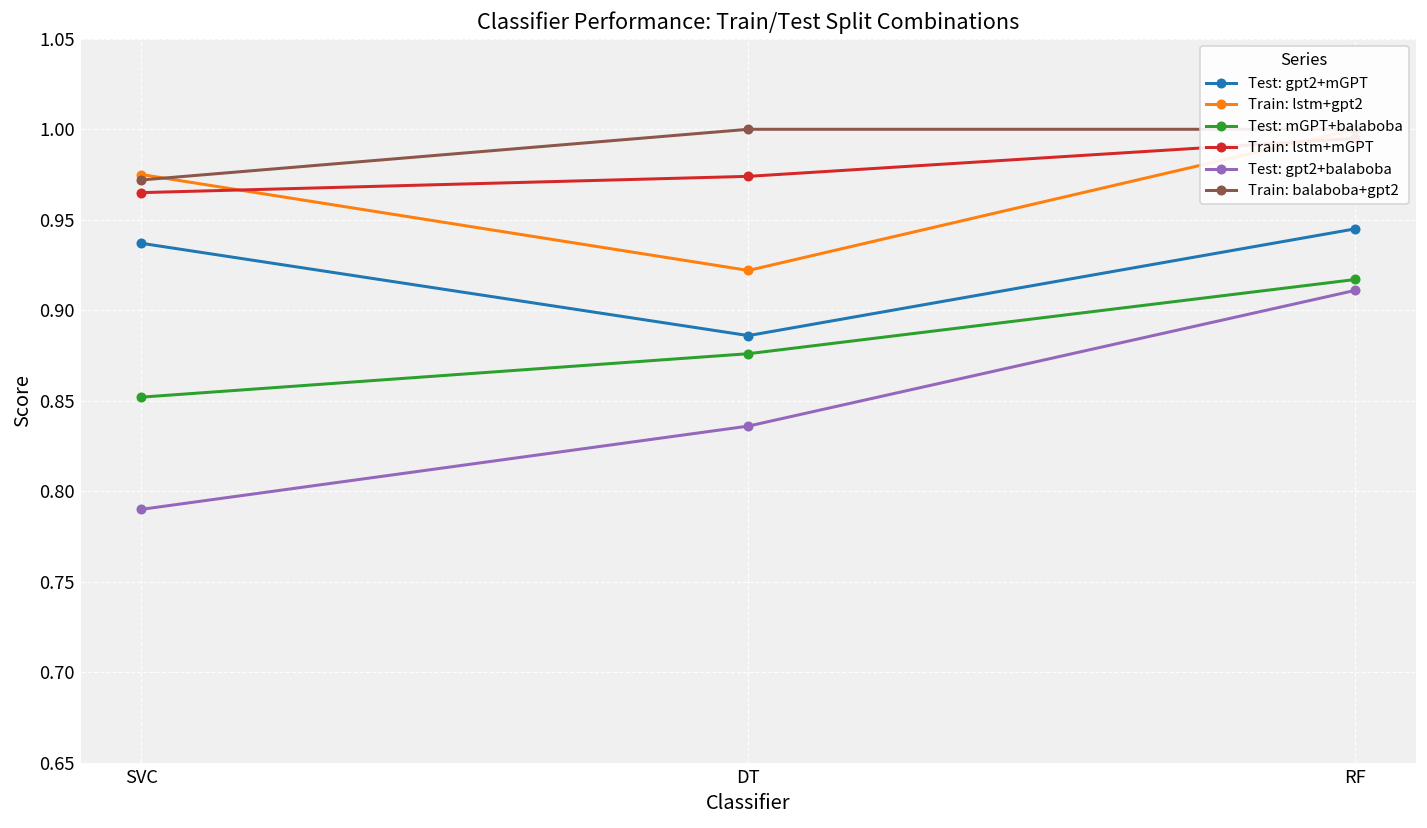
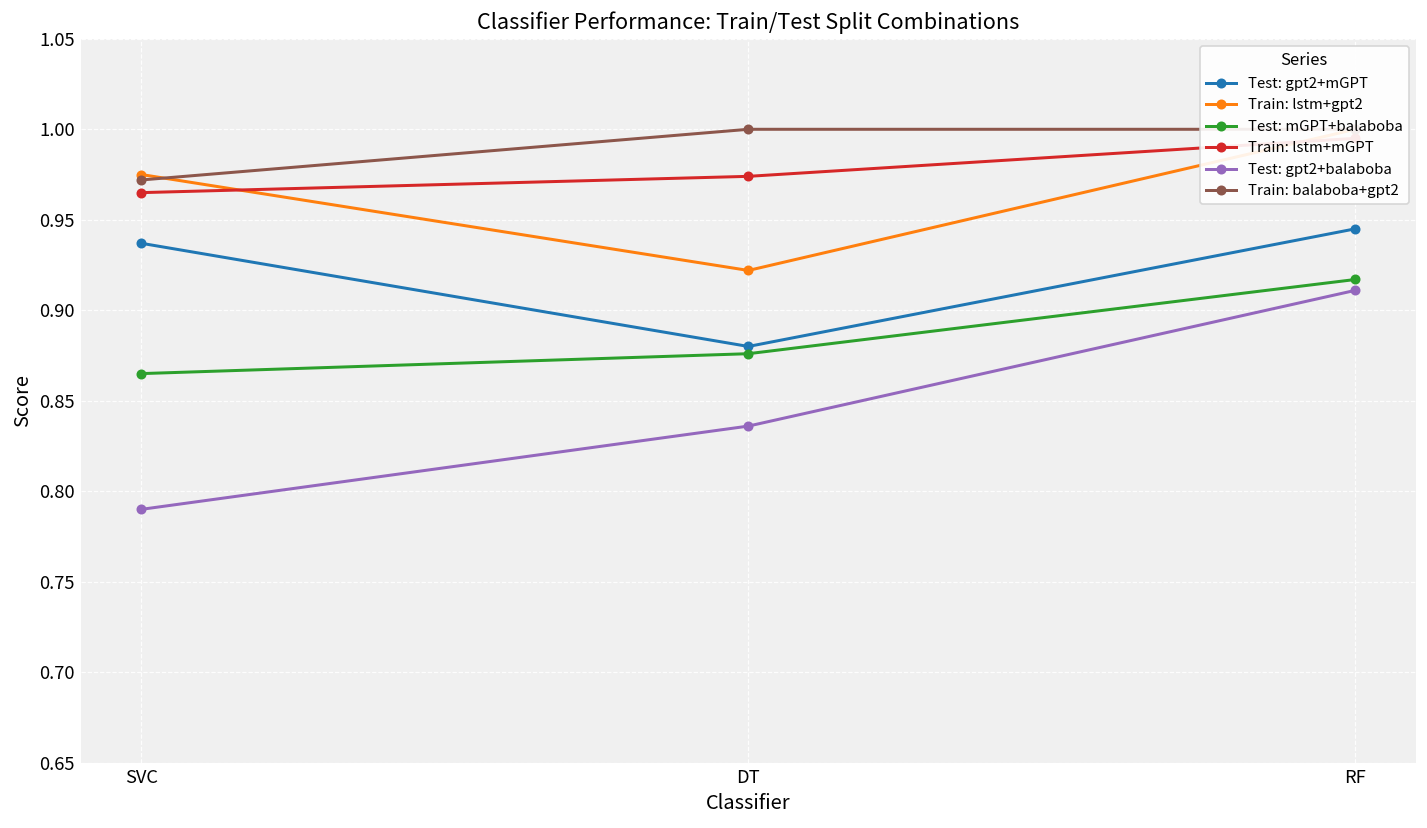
Test: mGPT+balaboba, SVC: 0.852 -> 0.865
Test: gpt2+mGPT, DT: 0.886 -> 0.880
